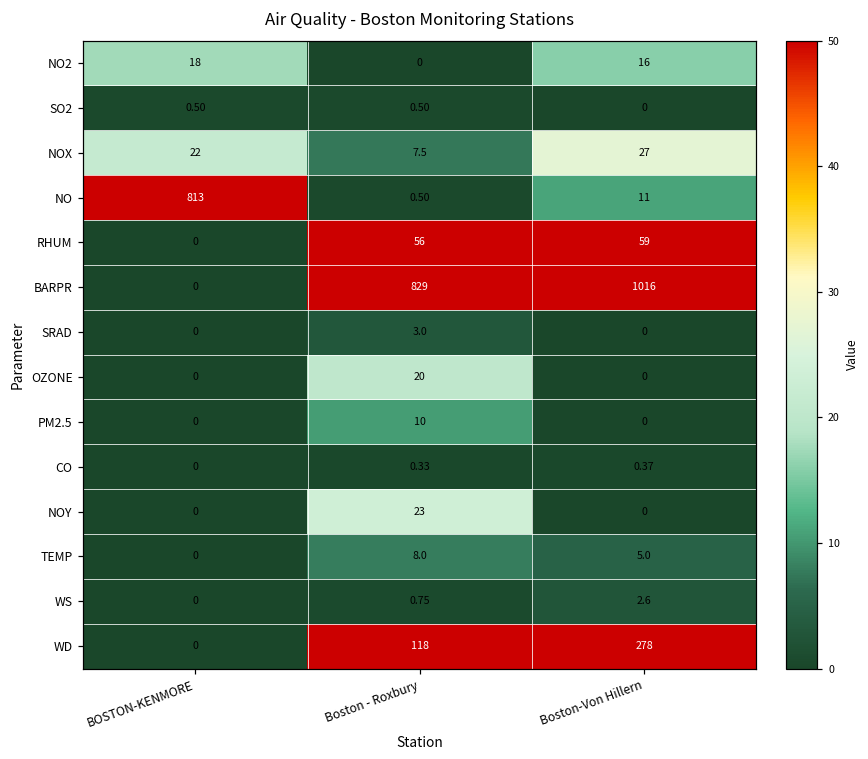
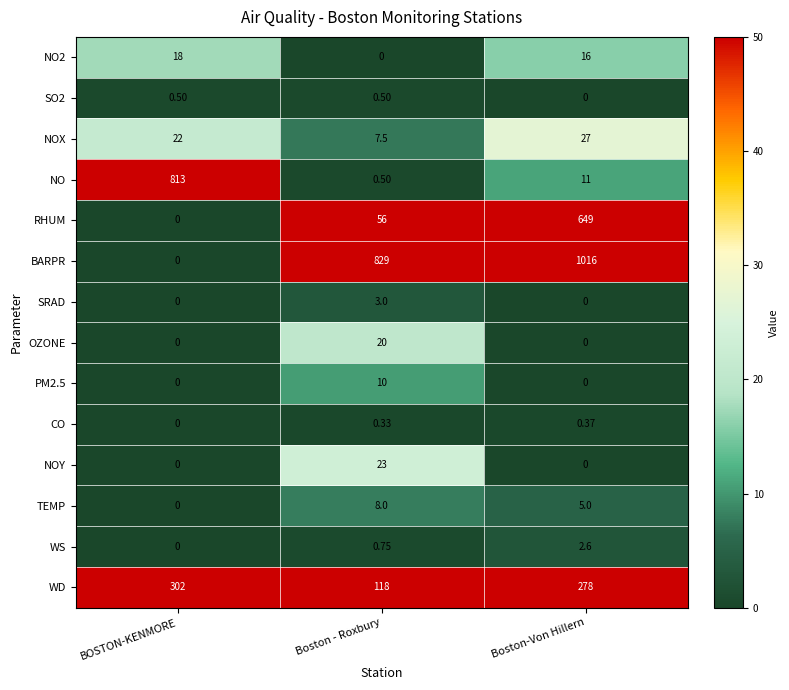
RHUM, Boston-Von Hillern: 59 -> 649
WD, BOSTON-KENMORE: 0 -> 302
